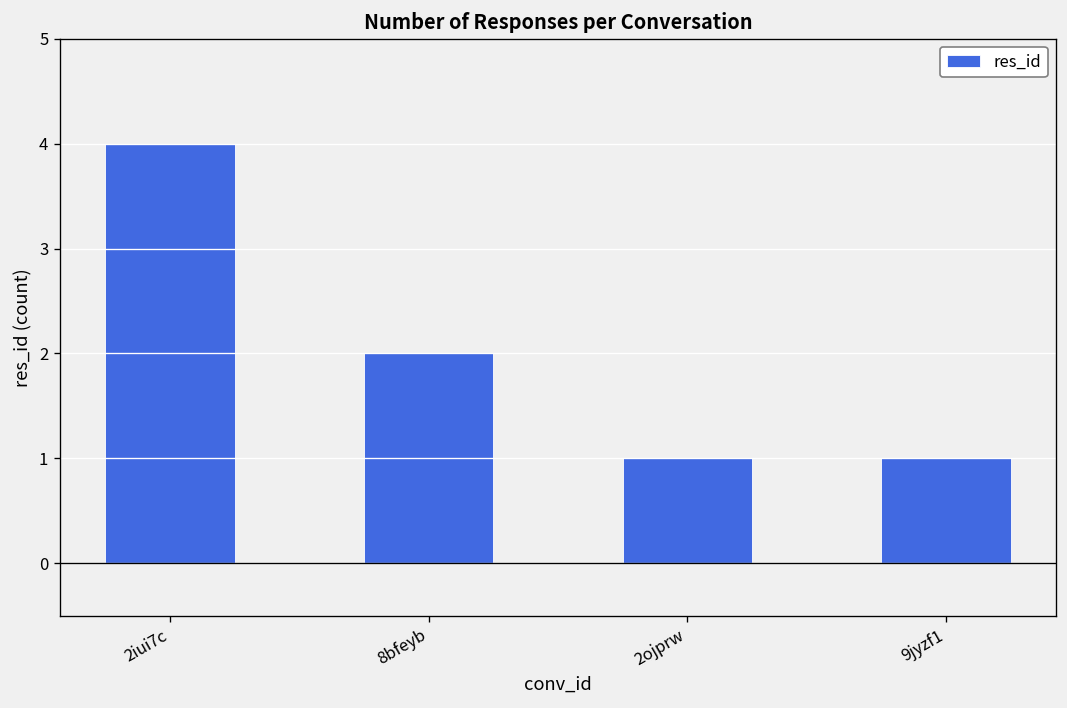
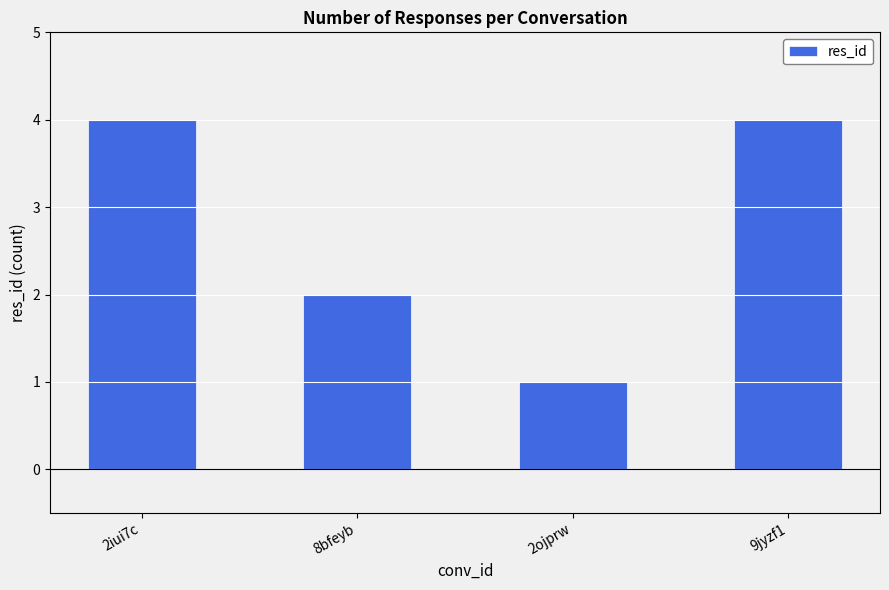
9jyzf1: 1 -> 4
